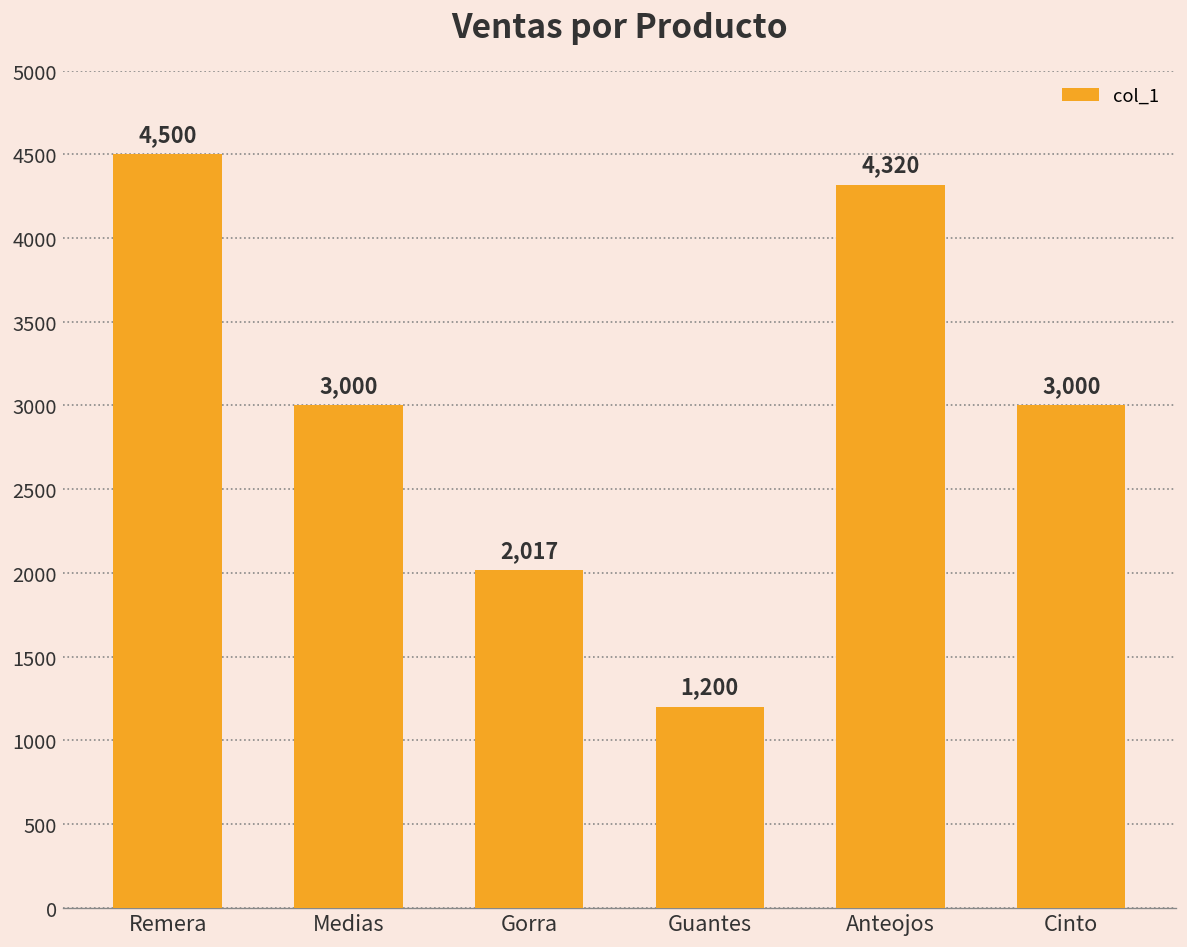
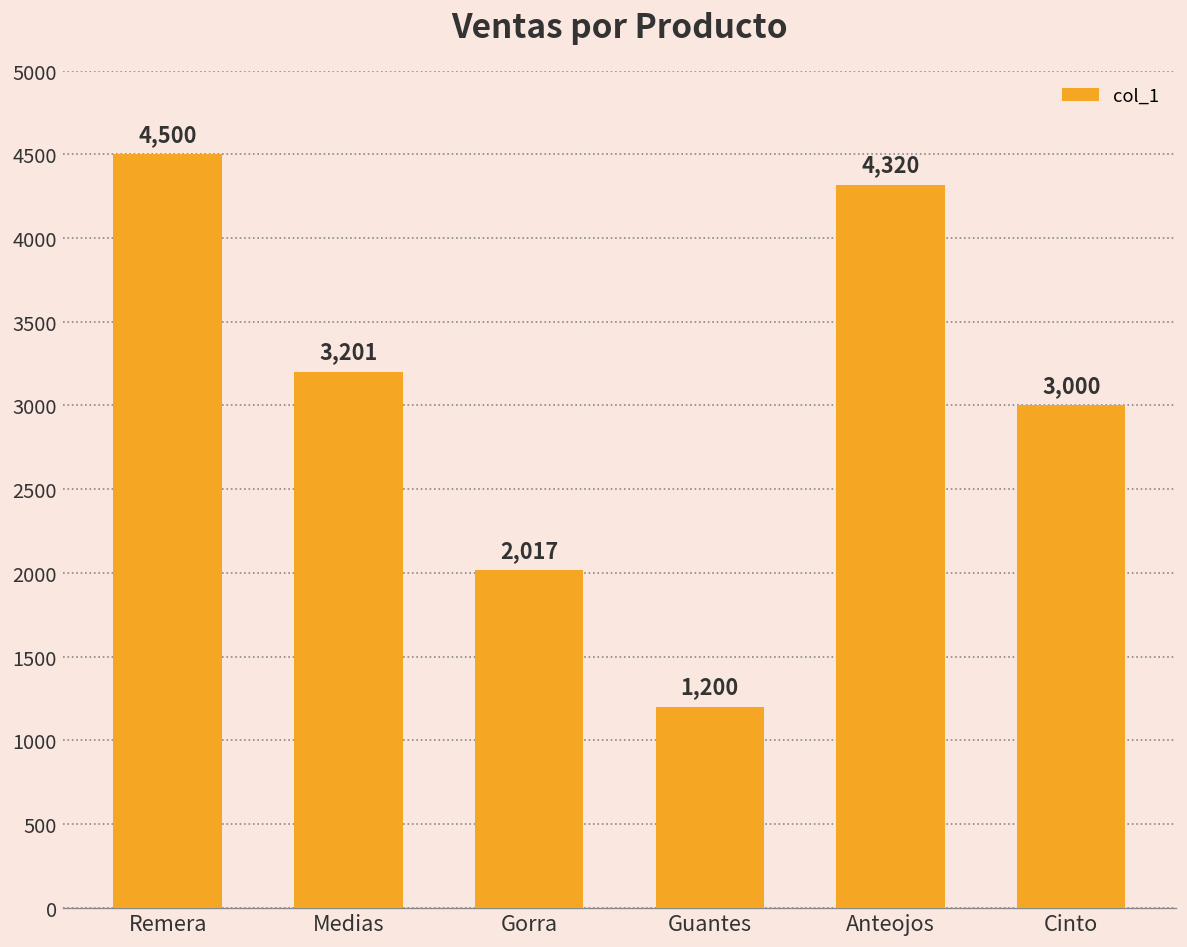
Medias: 3,000 -> 3,201
